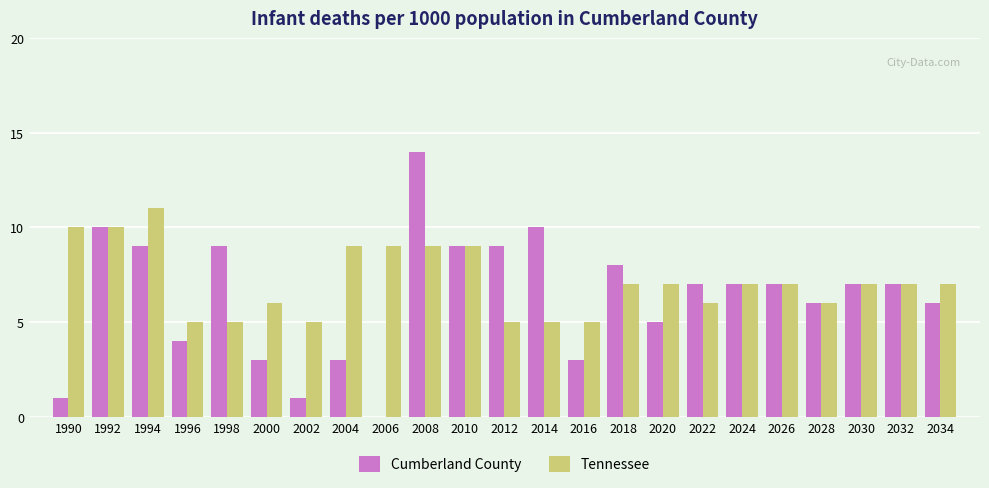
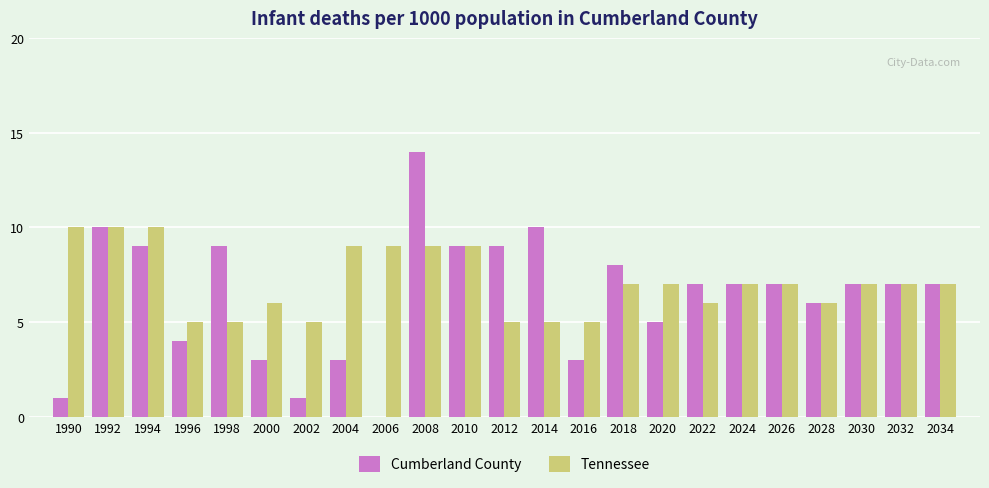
Tennessee, 1994: 11 -> 10
Cumberland County, 2034: 6 -> 7
